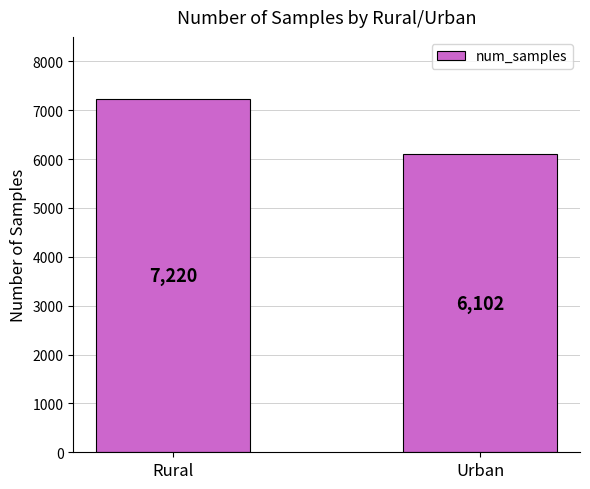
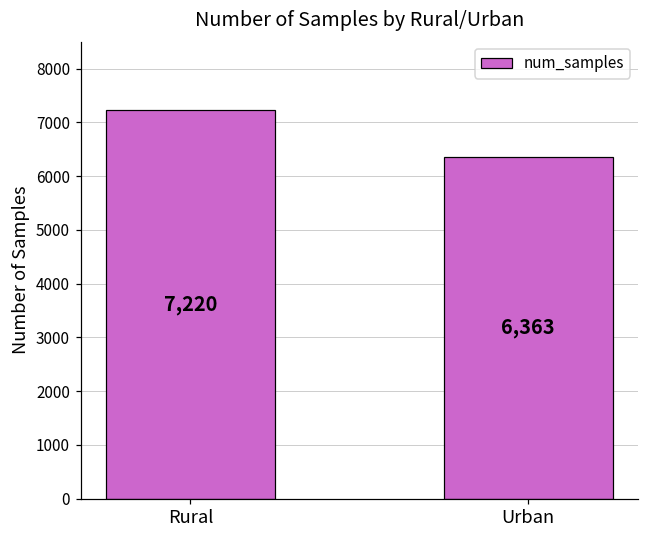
Urban: 6,102 -> 6,363
